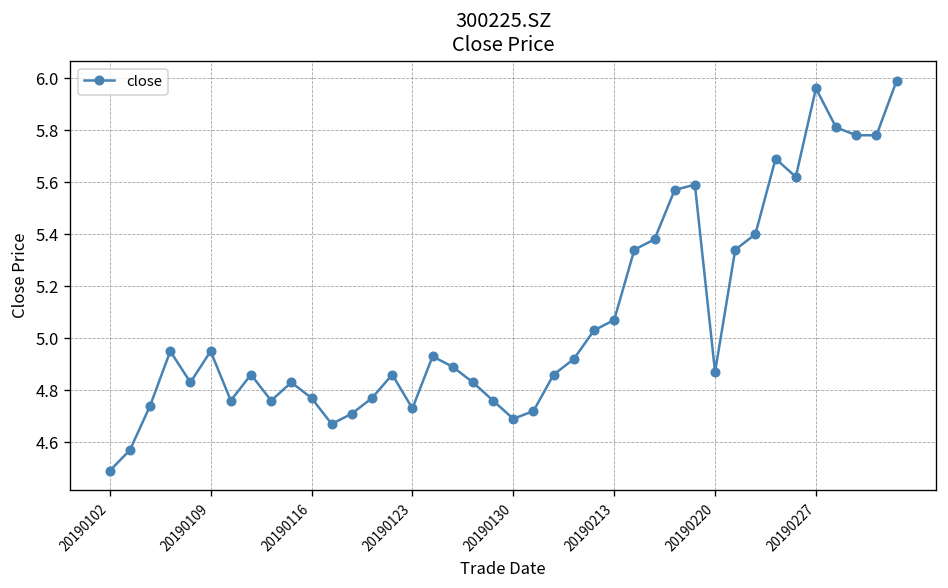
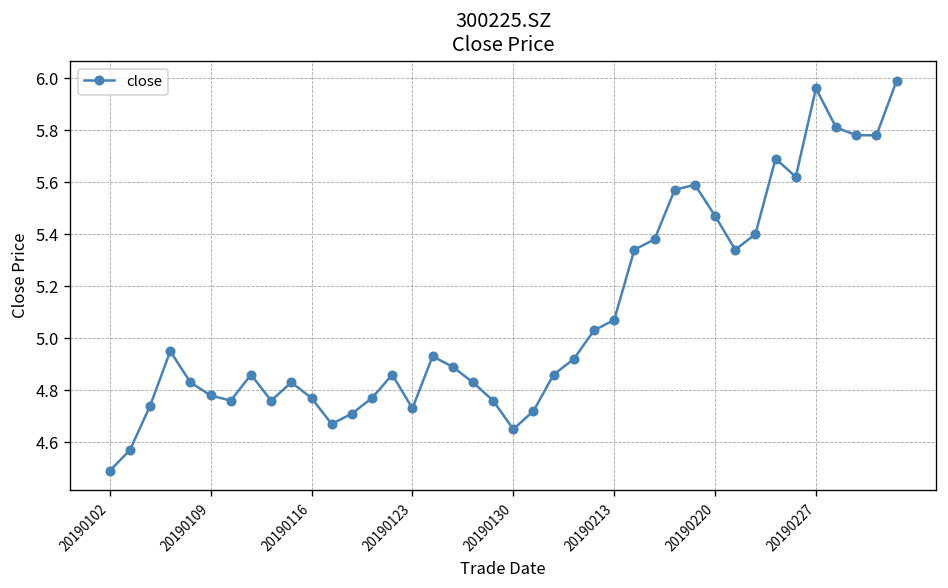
20190109: 4.95 -> 4.78
20190130: 4.69 -> 4.65
20190220: 4.87 -> 5.47
